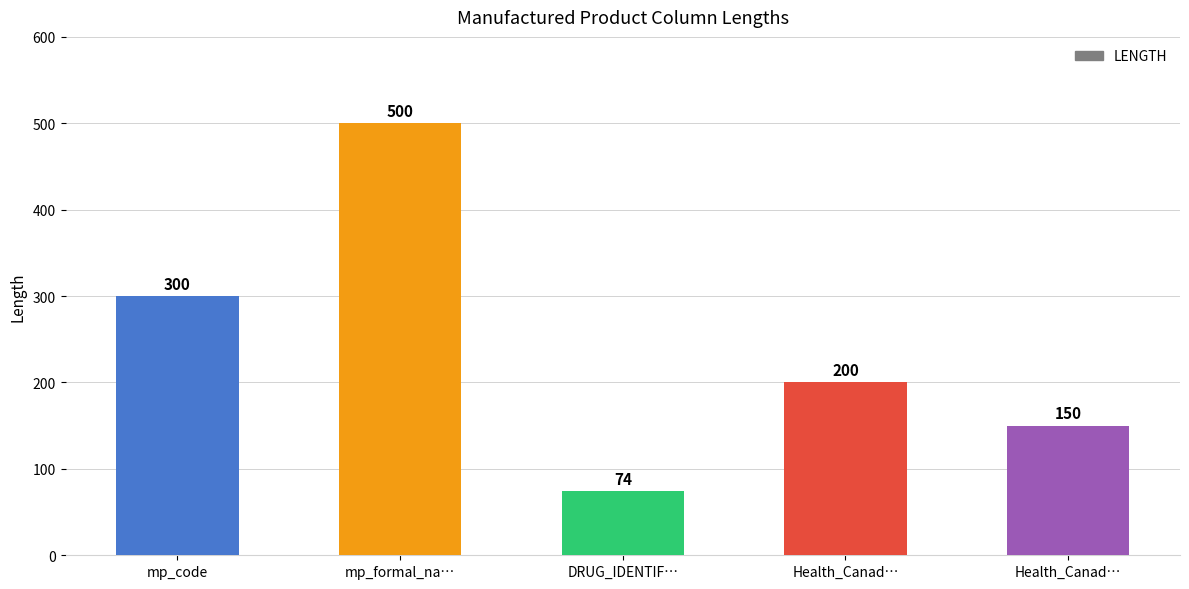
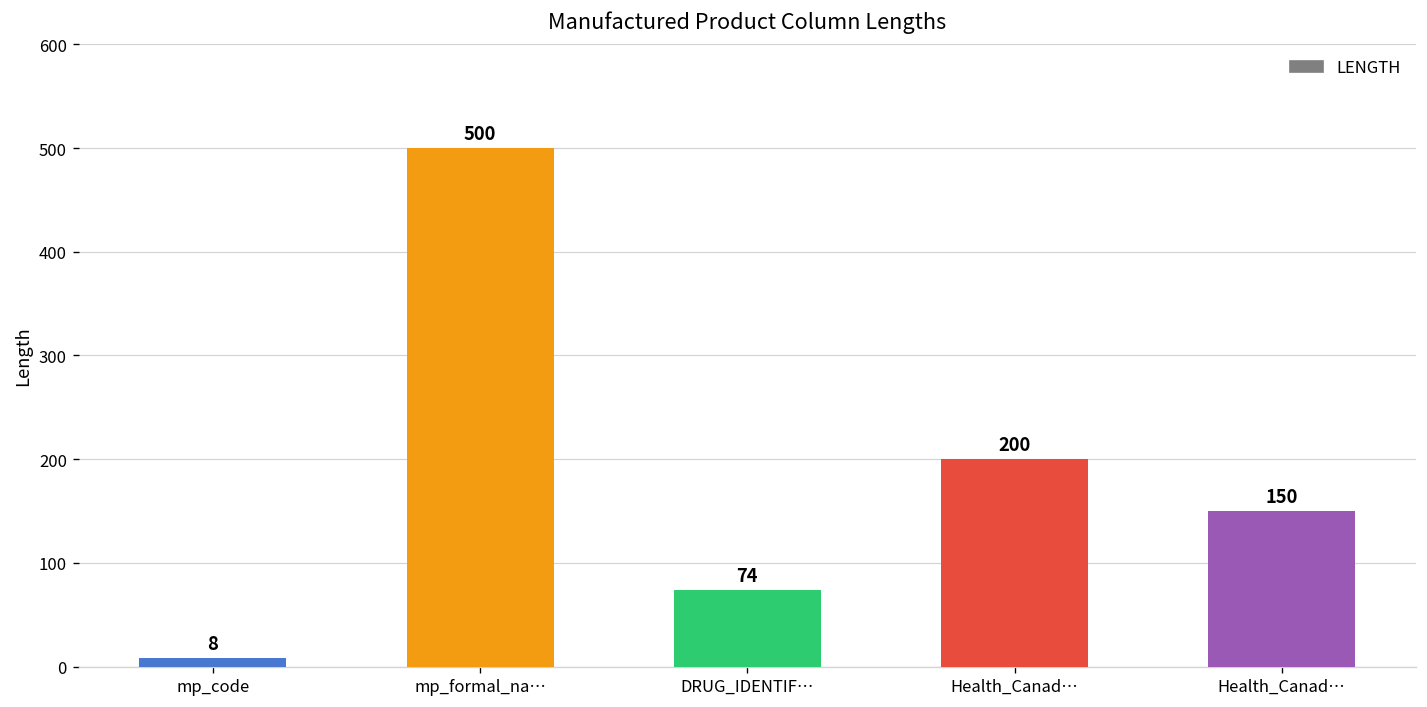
mp_code: 300 -> 8
